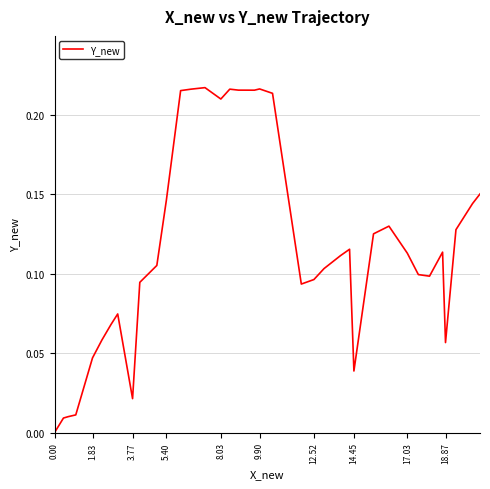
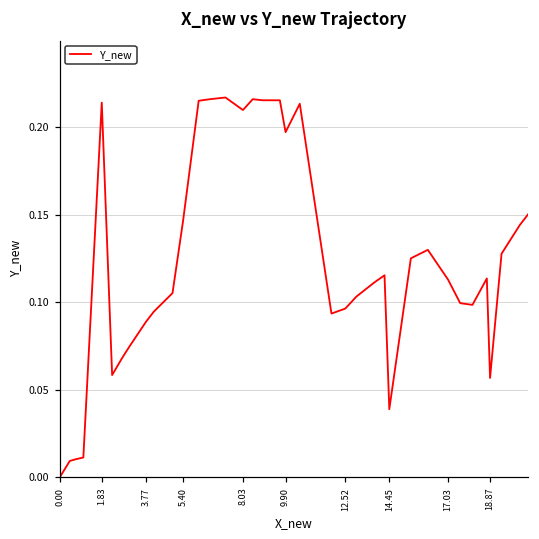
1.83: 0.047 -> 0.214
3.77: 0.021 -> 0.089
9.90: 0.216 -> 0.197
